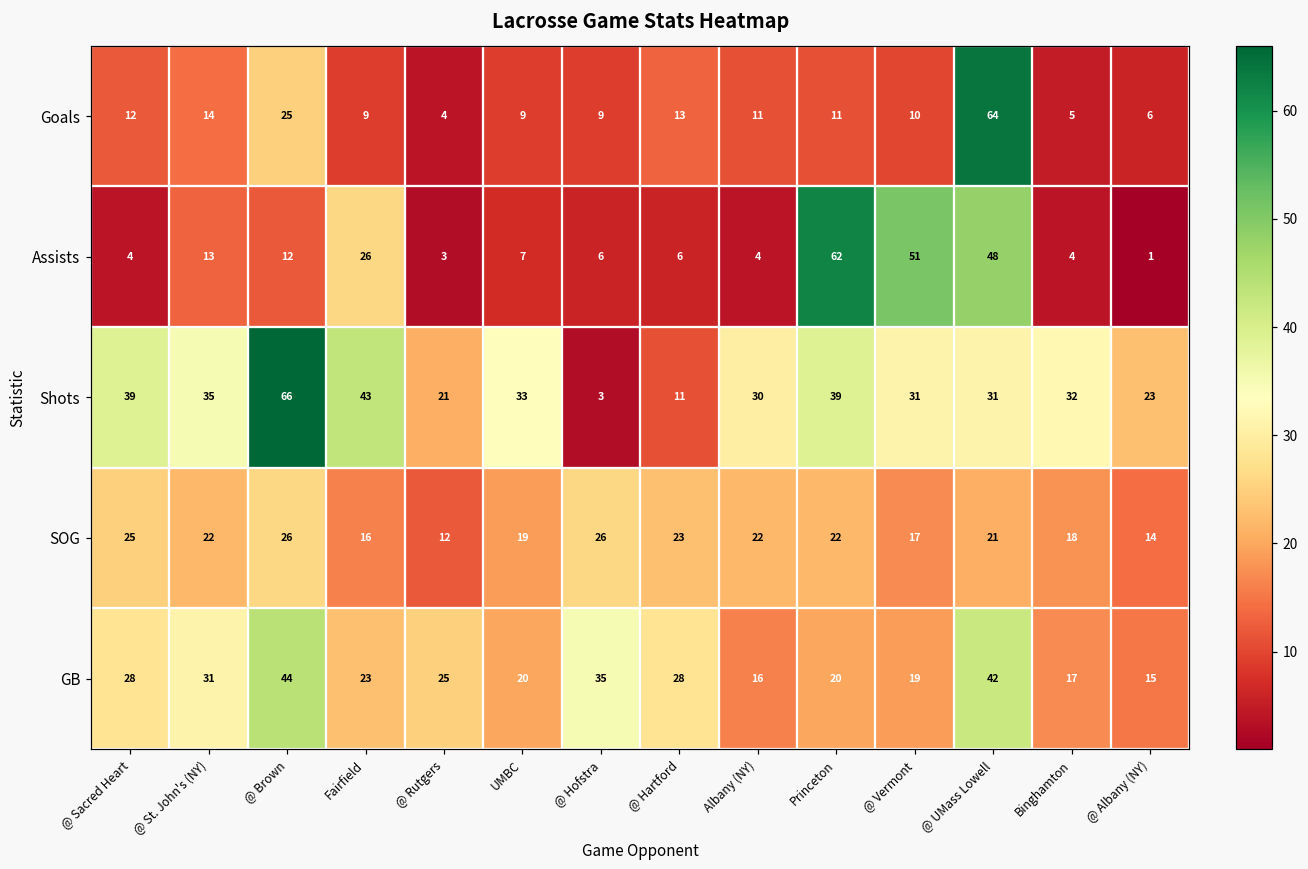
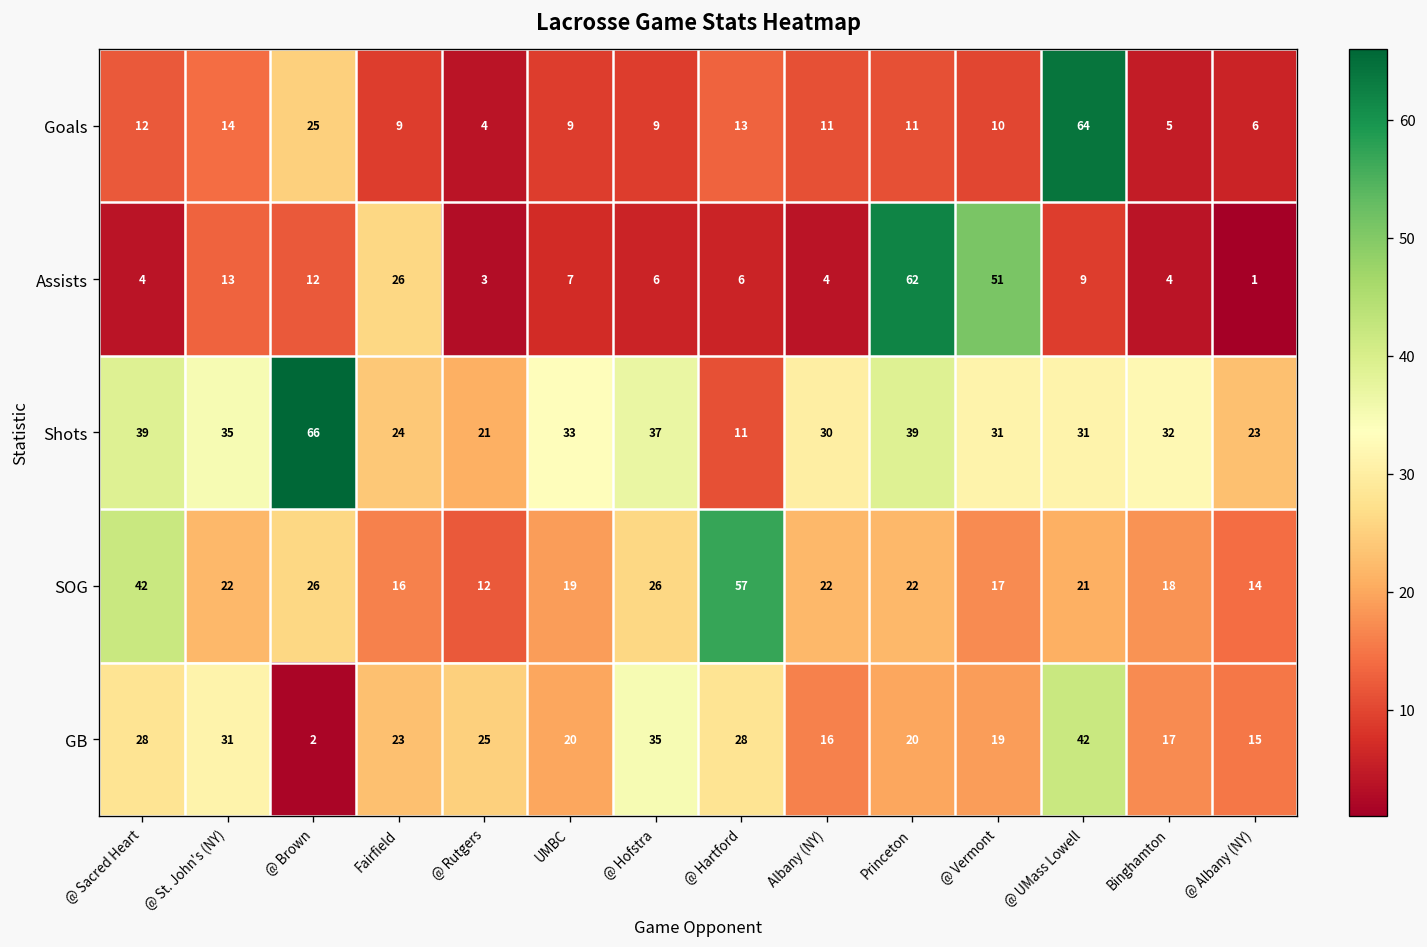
Assists, @ UMass Lowell: 48 -> 9
Shots, Fairfield: 43 -> 24
Shots, @ Hofstra: 3 -> 37
SOG, @ Sacred Heart: 25 -> 42
SOG, @ Hartford: 23 -> 57
GB, @ Brown: 44 -> 2
